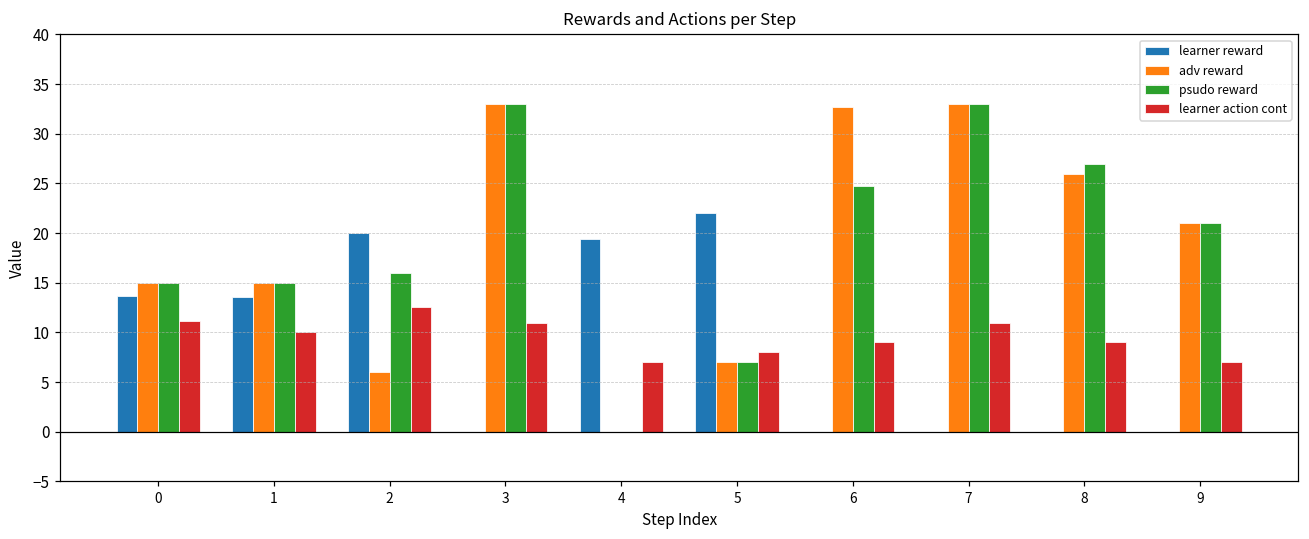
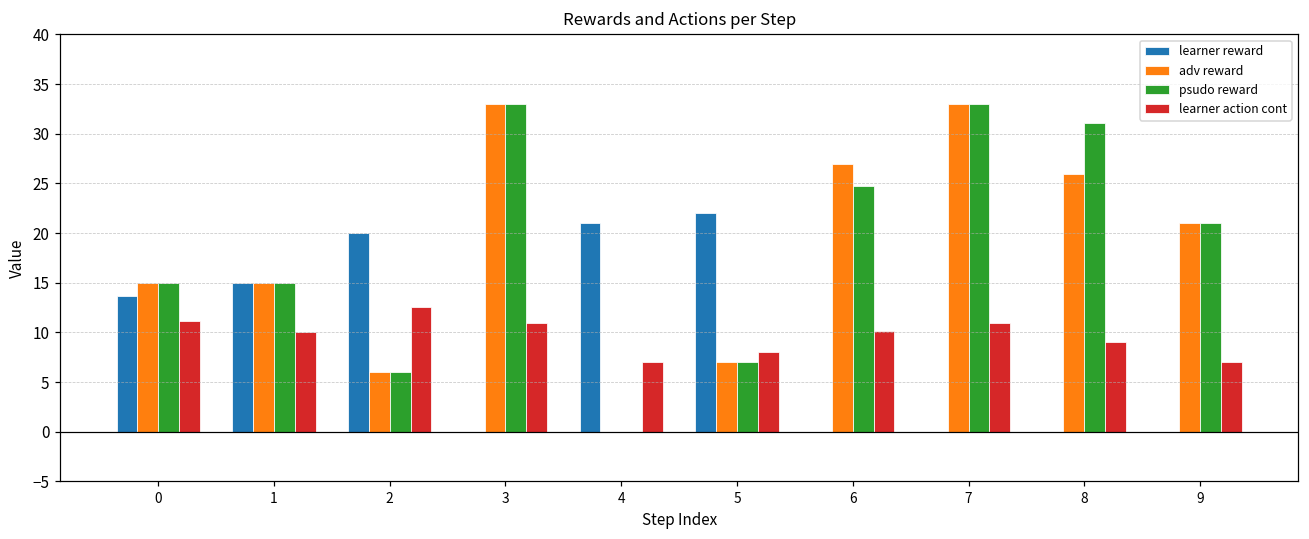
learner reward, 1: 14 -> 15
psudo reward, 2: 16 -> 6
learner reward, 4: 19 -> 21
adv reward, 6: 33 -> 27
learner action cont, 6: 9 -> 10
psudo reward, 8: 27 -> 31
